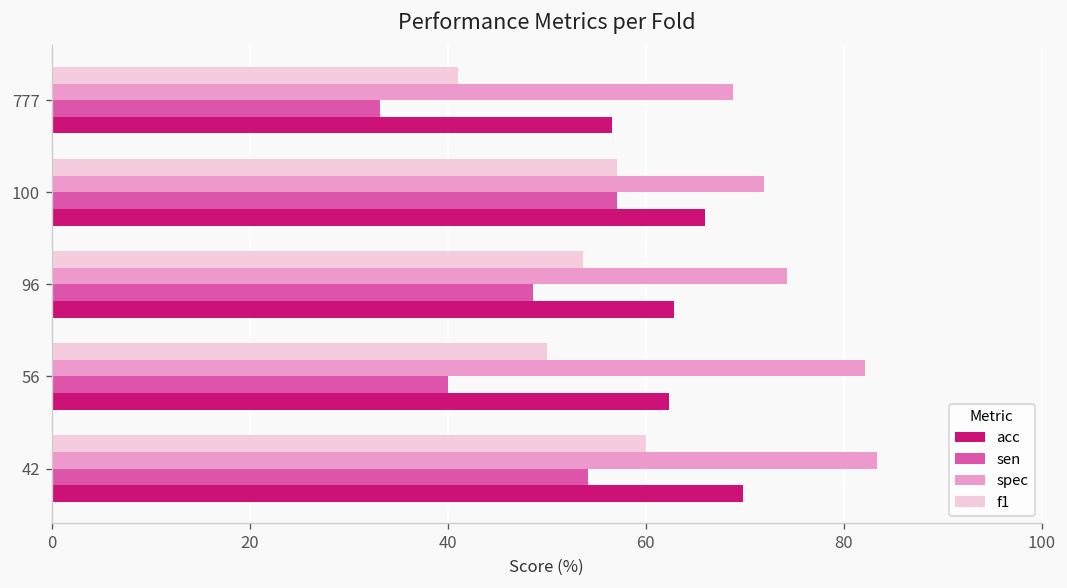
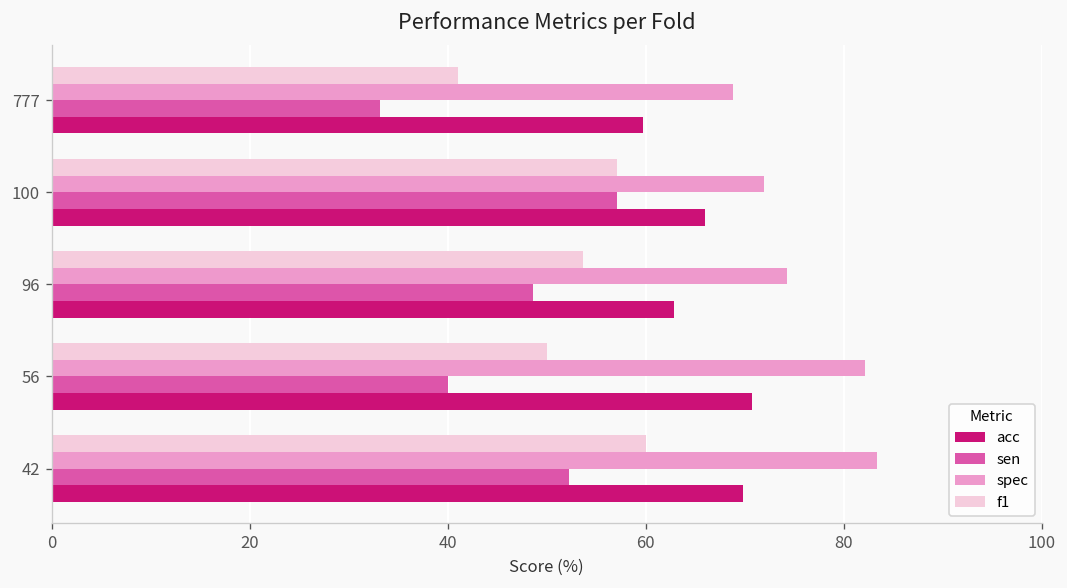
acc, 777: 57 -> 60
acc, 56: 62 -> 71
sen, 42: 54 -> 52
